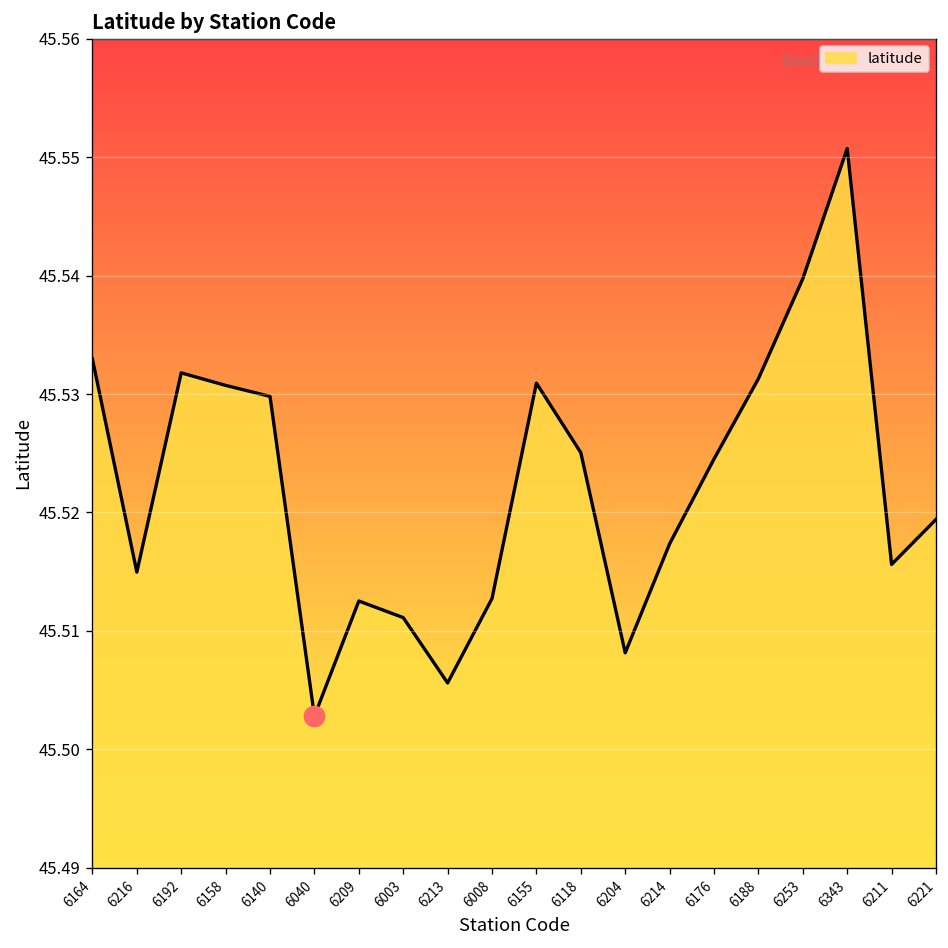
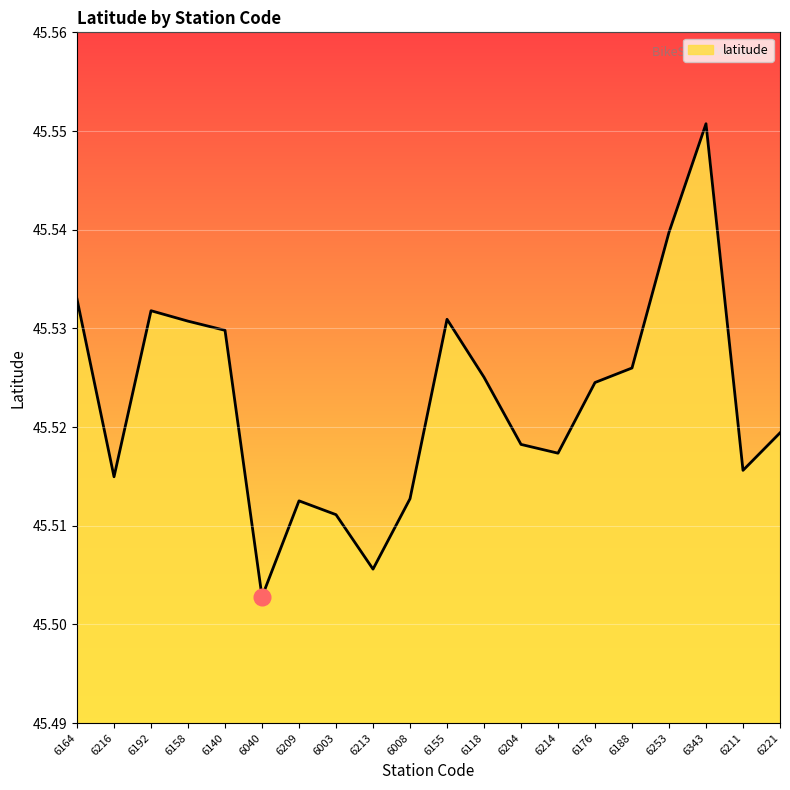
latitude, 6204: 45.508 -> 45.518
latitude, 6188: 45.531 -> 45.526
